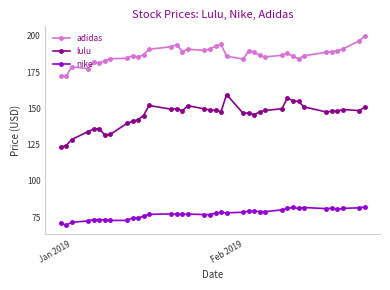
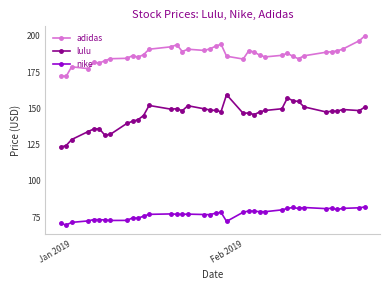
nike, Feb 2019: 78 -> 72
